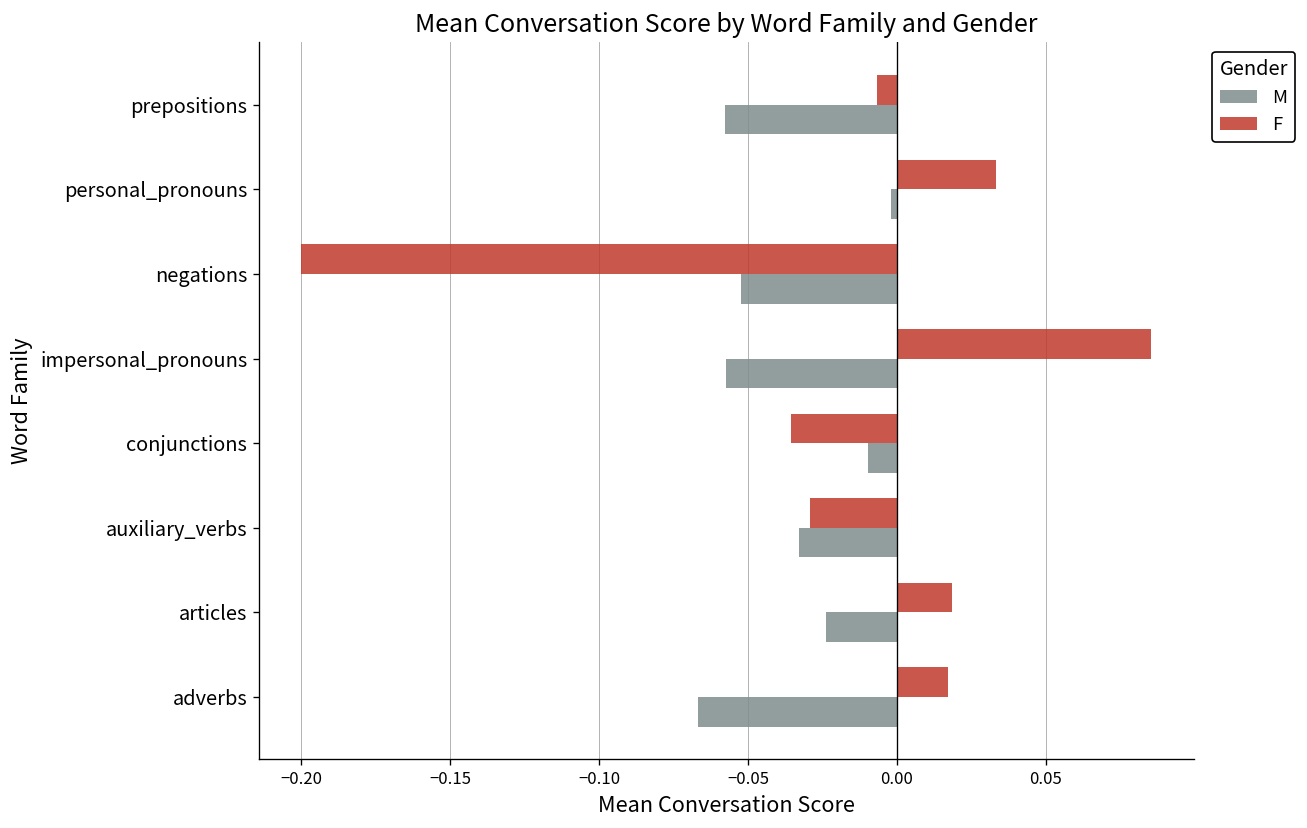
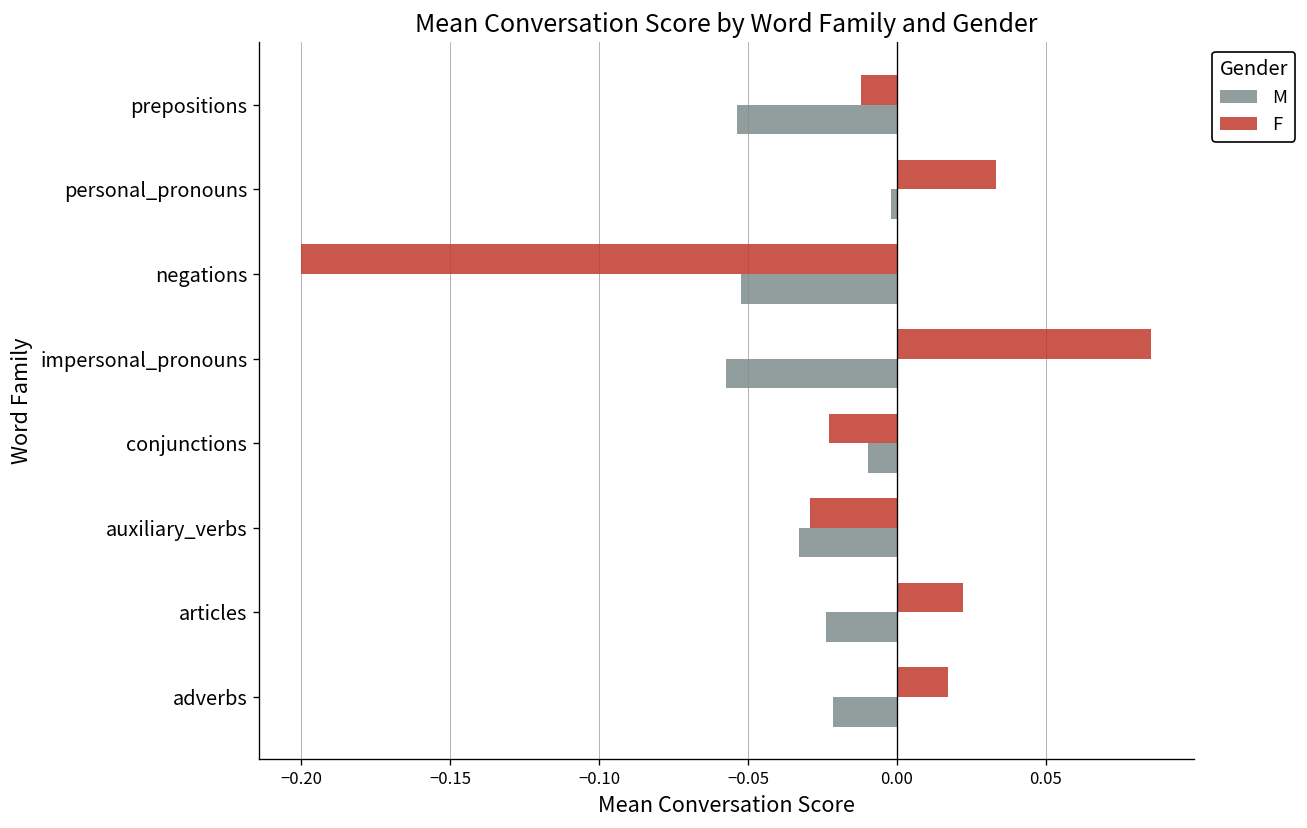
F, prepositions: -0.007 -> -0.012
M, prepositions: -0.058 -> -0.054
F, conjunctions: -0.035 -> -0.023
F, articles: 0.019 -> 0.022
M, adverbs: -0.067 -> -0.021
